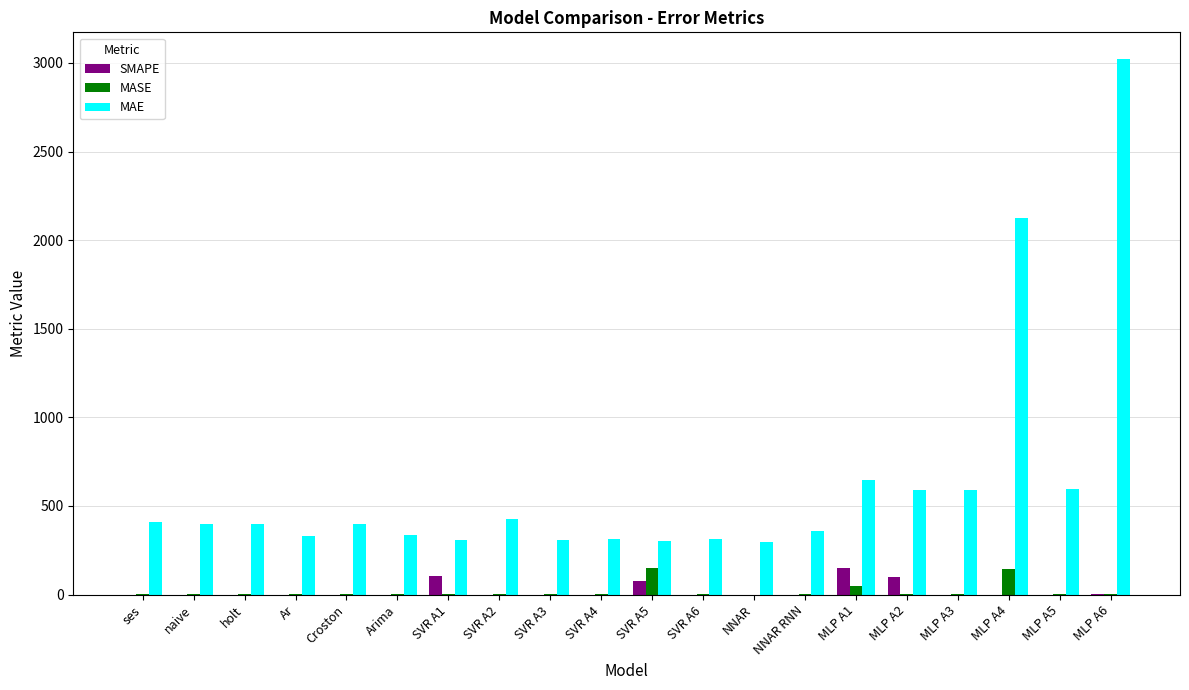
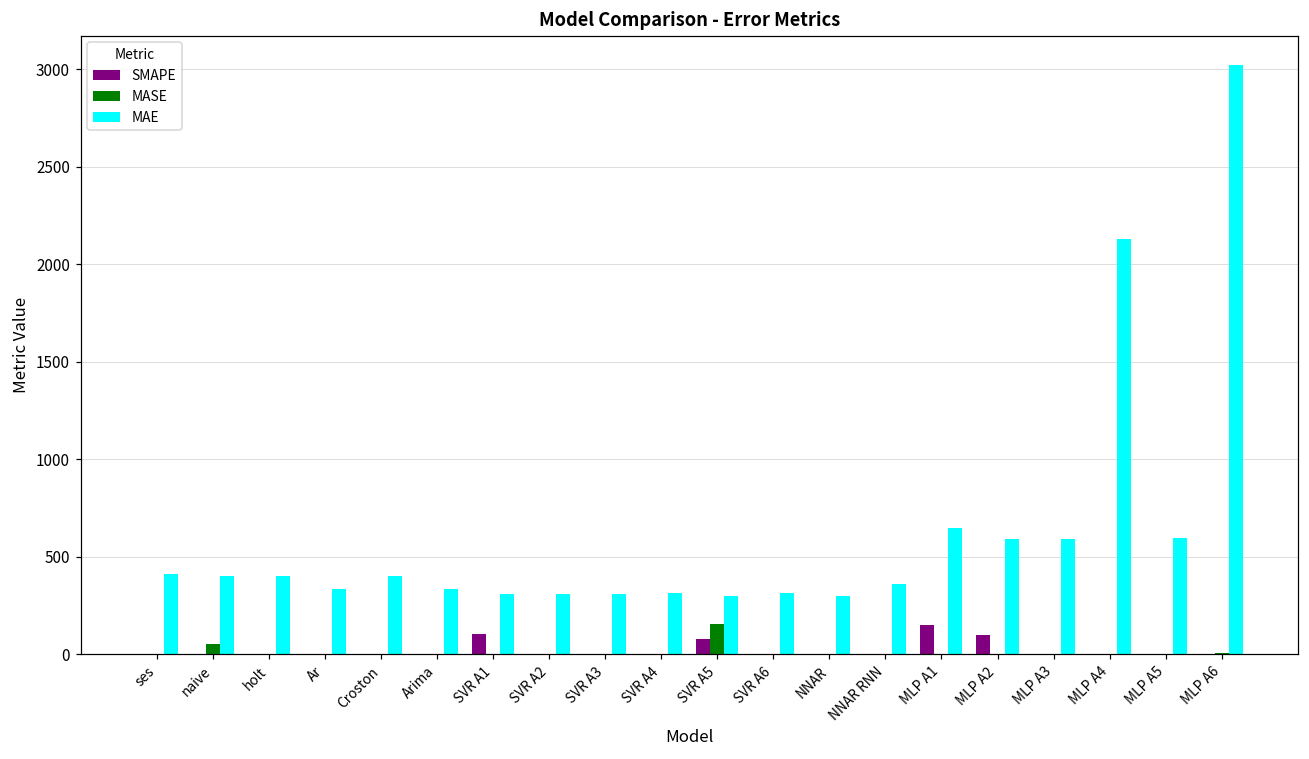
MASE, naive: 0 -> 50
MAE, SVR A2: 420 -> 310
MASE, MLP A1: 50 -> 0
MASE, MLP A4: 140 -> 0
